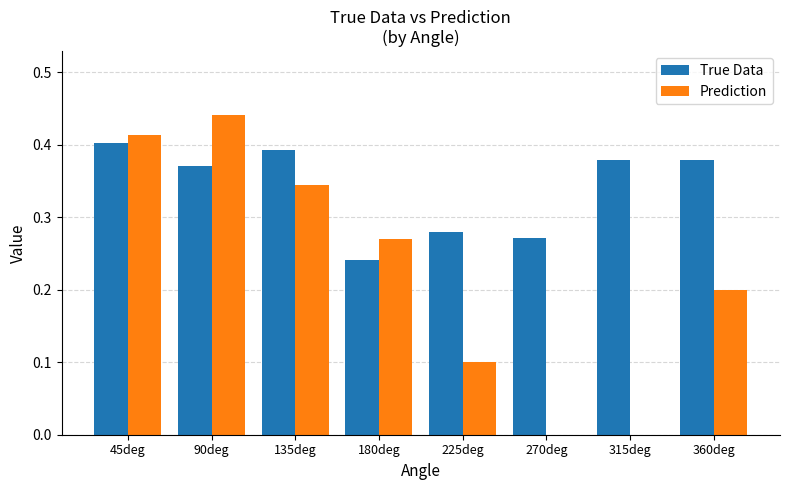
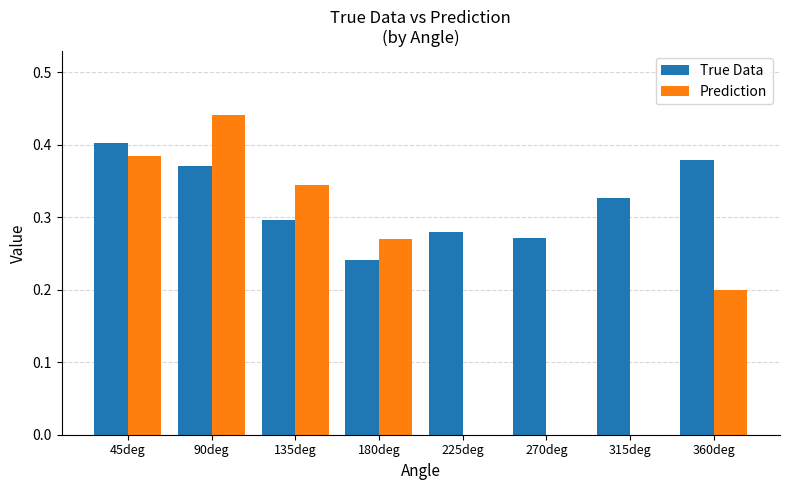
Prediction, 45deg: 0.41 -> 0.39
True Data, 135deg: 0.39 -> 0.30
Prediction, 225deg: 0.1 -> 0.0
True Data, 315deg: 0.38 -> 0.33
